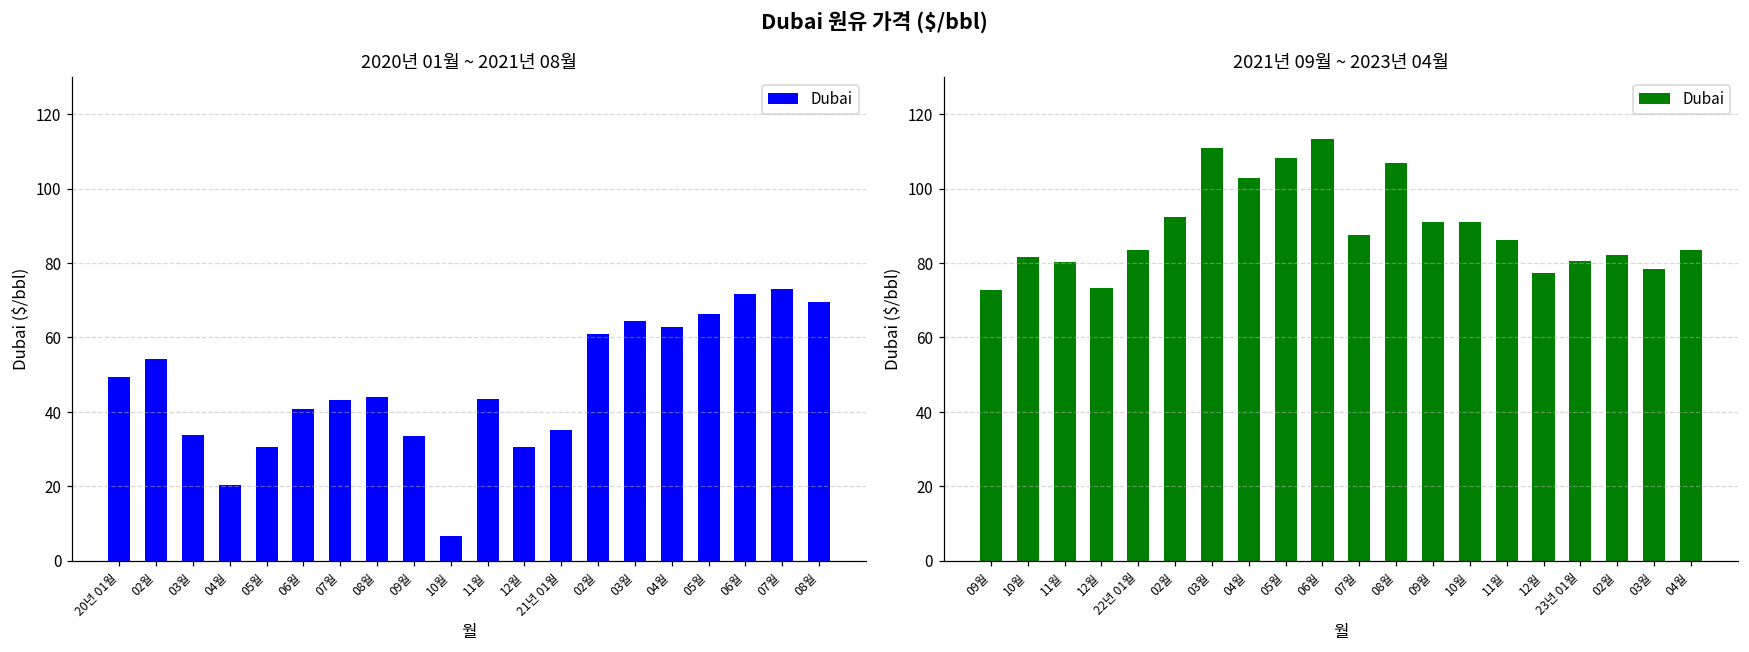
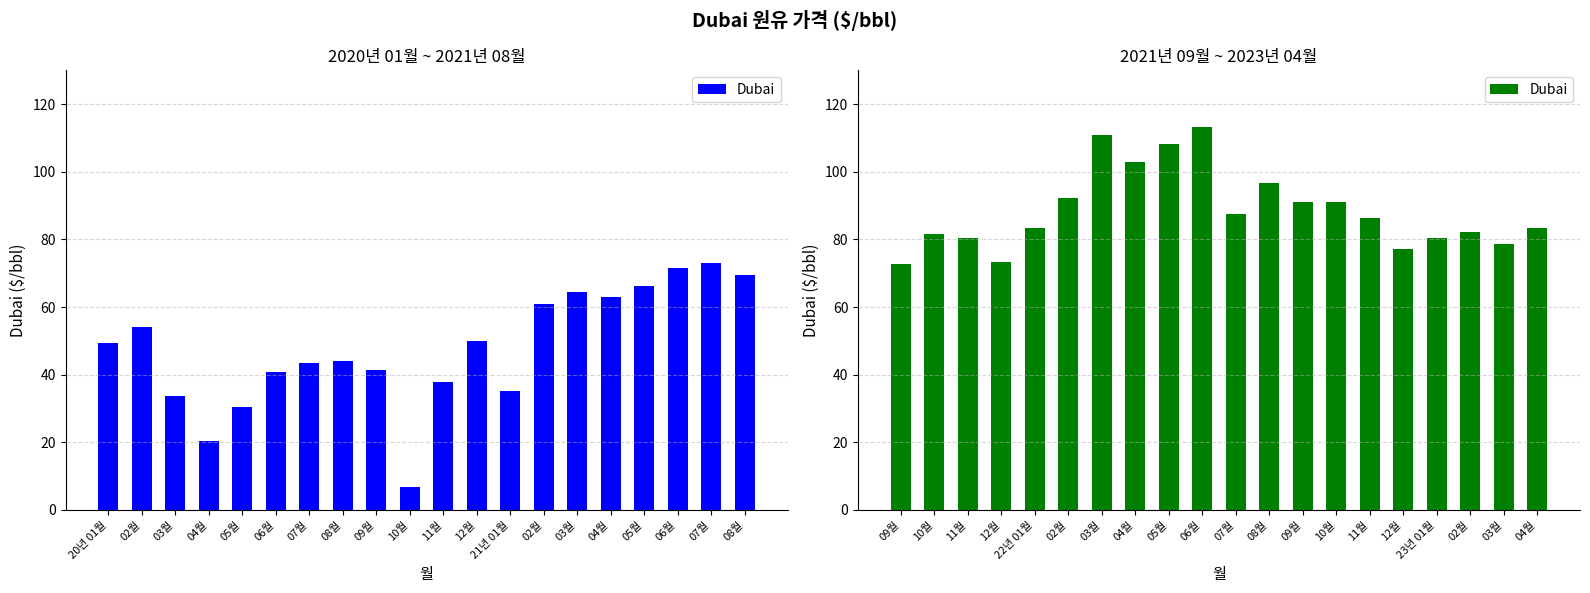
2020년 01월 ~ 2021년 08월, 09월: 33 -> 42
2020년 01월 ~ 2021년 08월, 11월: 43 -> 38
2020년 01월 ~ 2021년 08월, 12월: 31 -> 50
2021년 09월 ~ 2023년 04월, 08월: 107 -> 97
